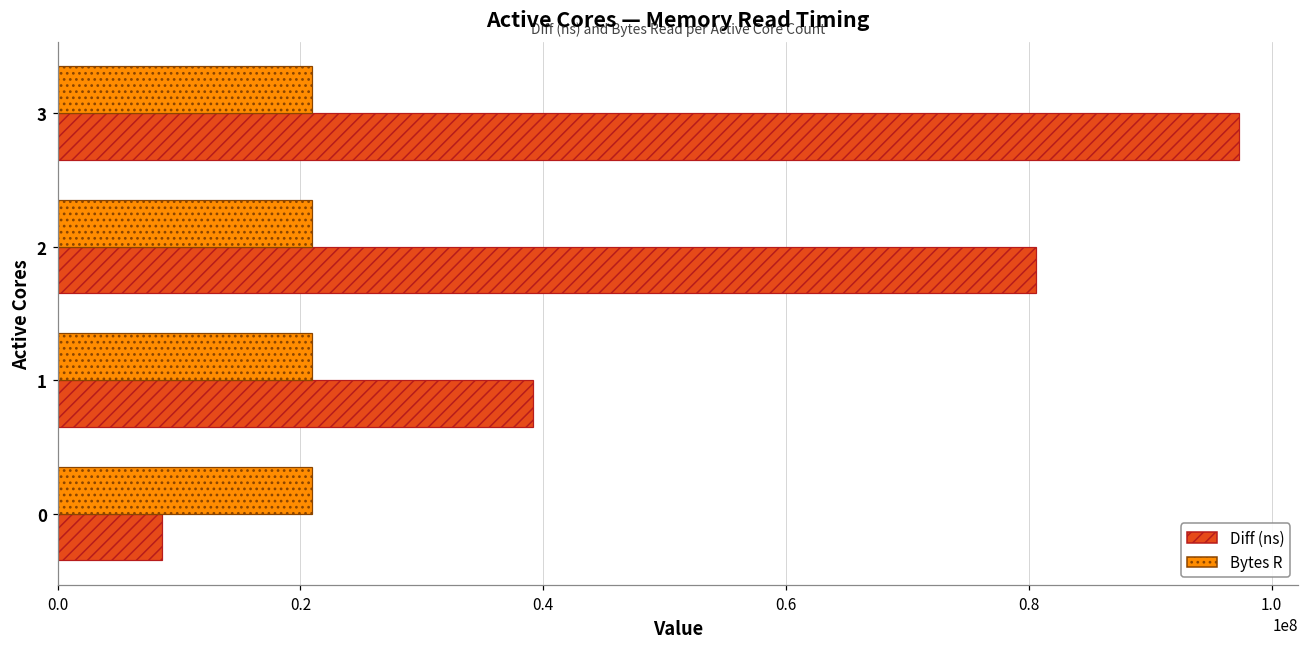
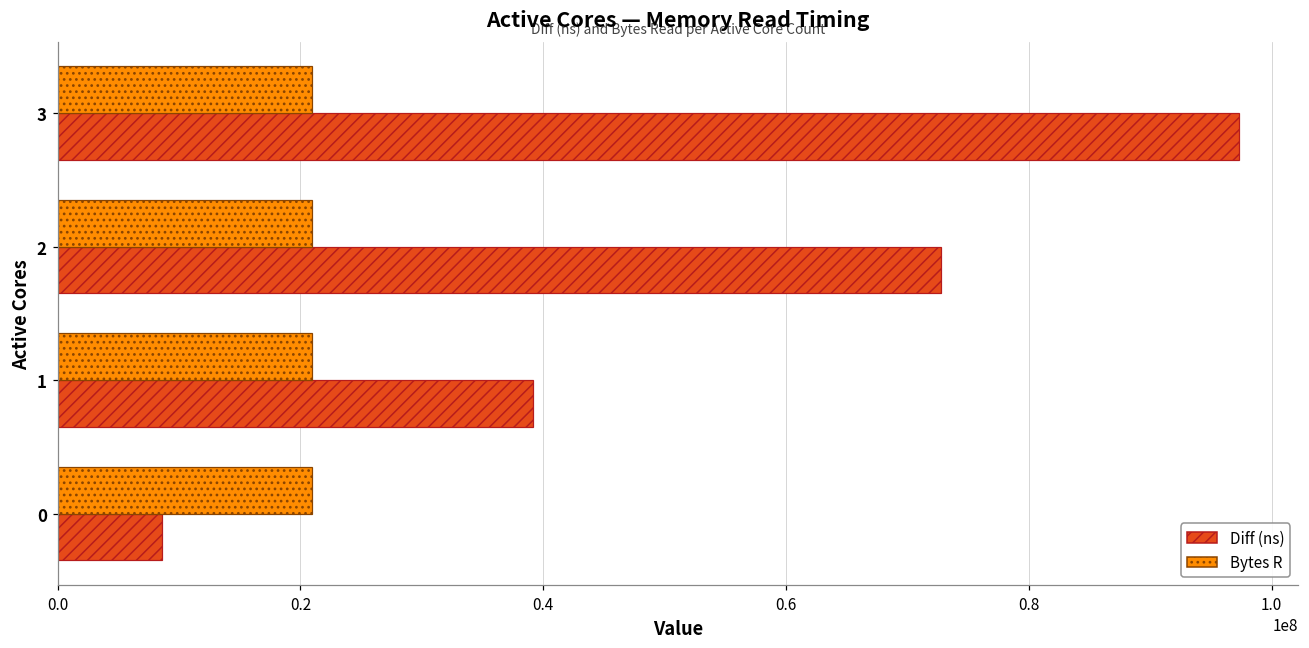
Diff (ns), 2: 80600000 -> 72800000
